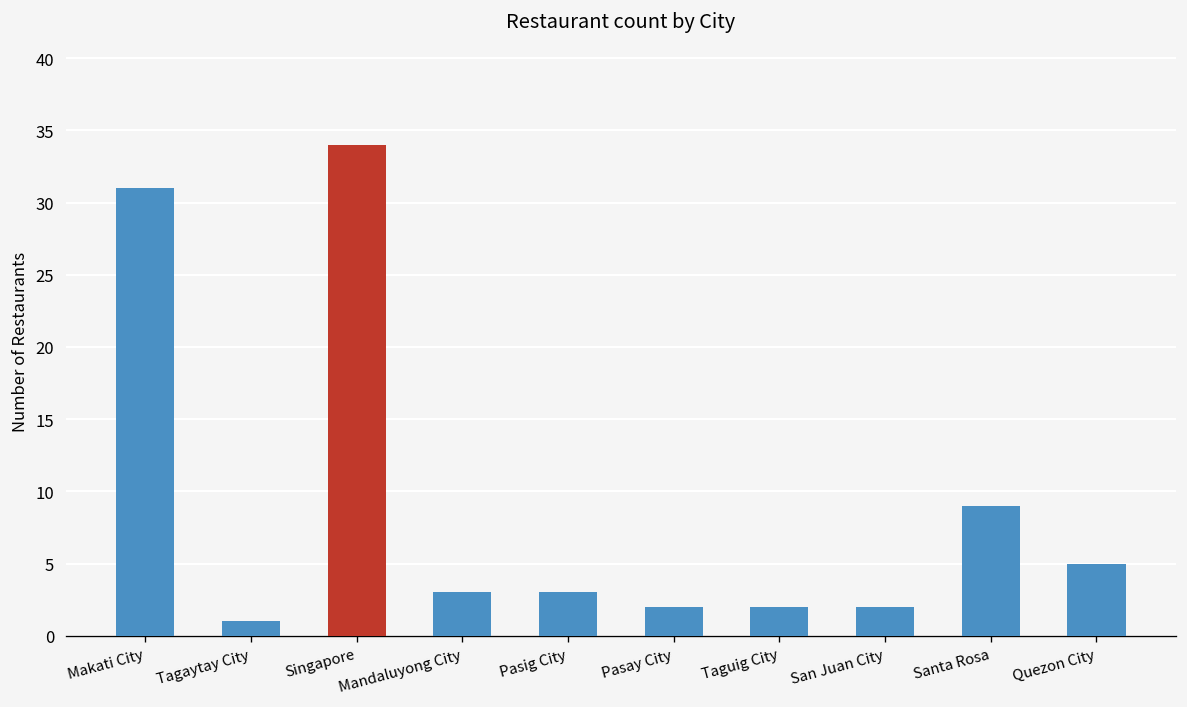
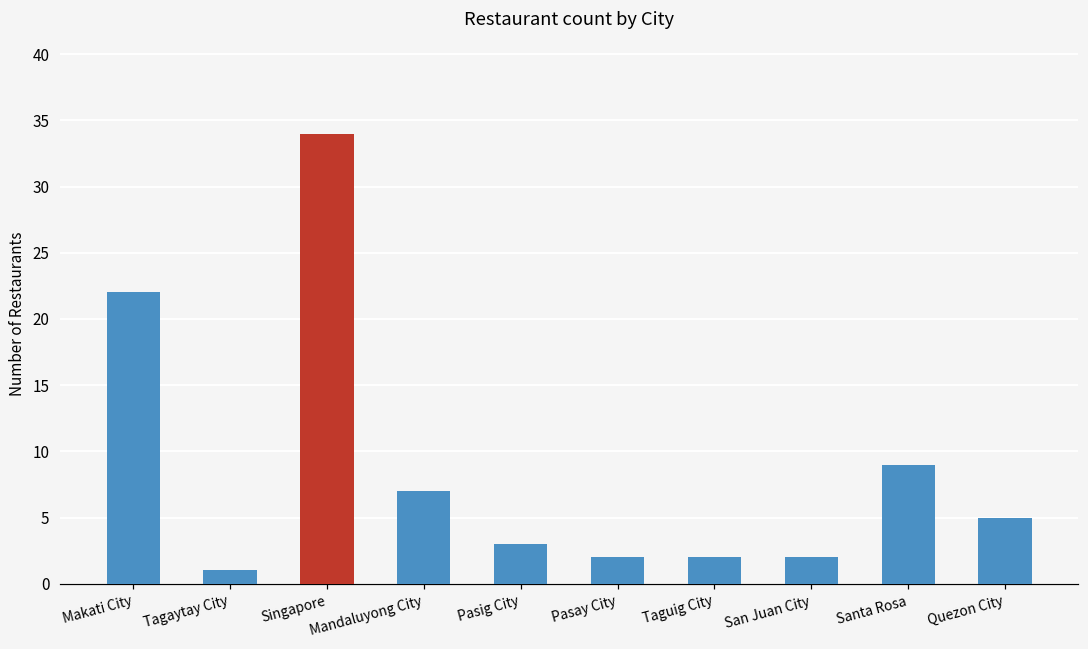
Makati City: 31 -> 22
Mandaluyong City: 3 -> 7
